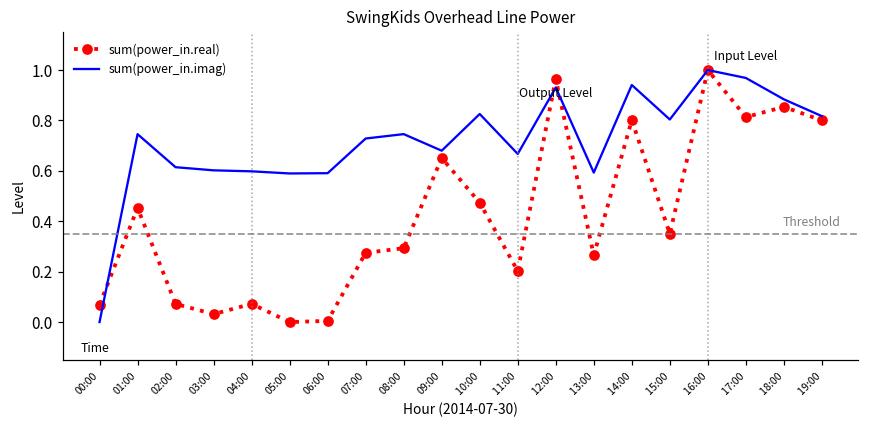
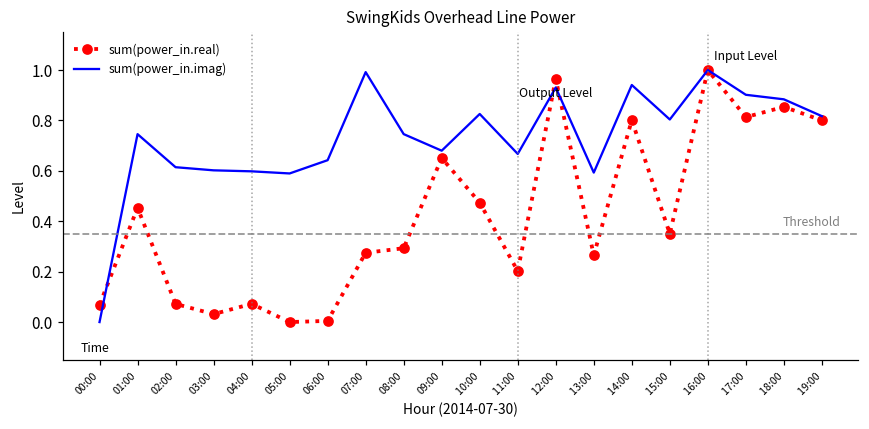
sum(power_in.imag), 06:00: 0.59 -> 0.64
sum(power_in.imag), 07:00: 0.73 -> 0.99
sum(power_in.imag), 17:00: 0.97 -> 0.90
